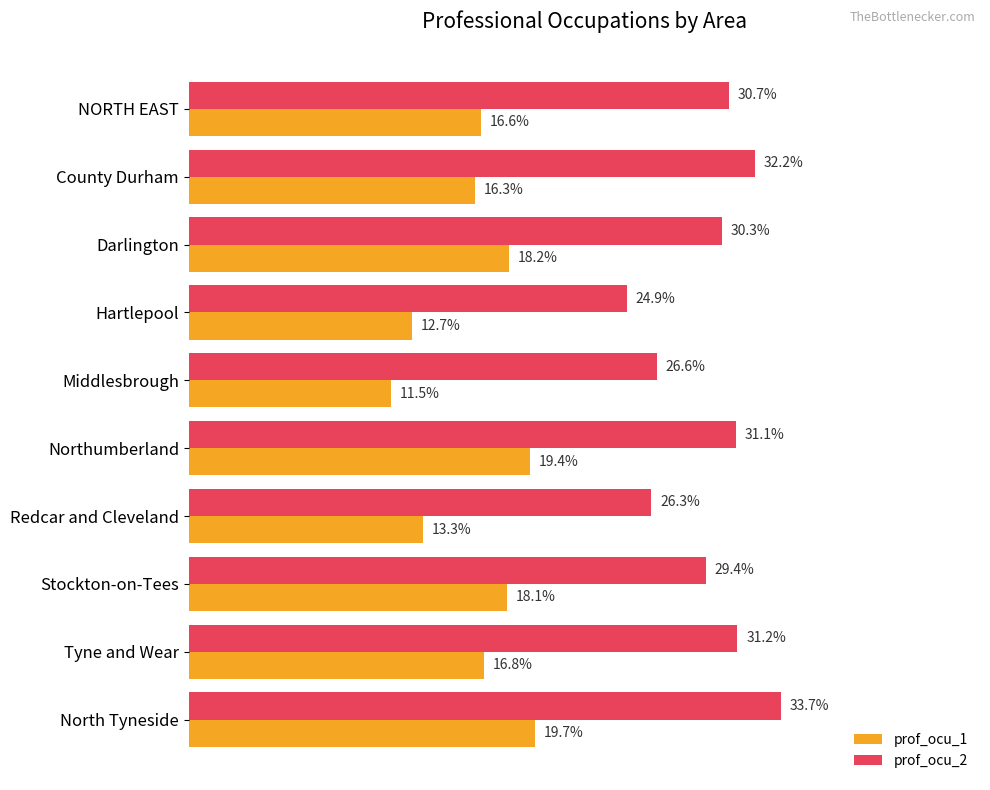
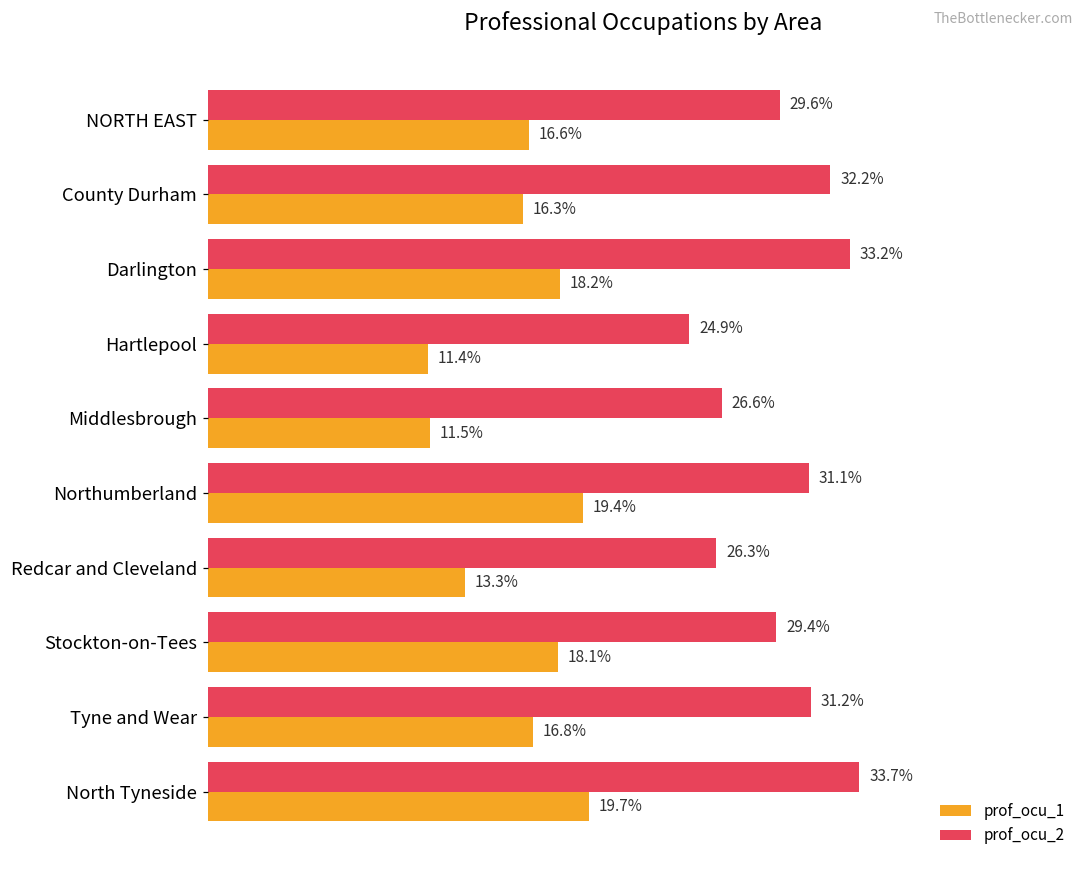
prof_ocu_2, NORTH EAST: 30.7% -> 29.6%
prof_ocu_2, Darlington: 30.3% -> 33.2%
prof_ocu_1, Hartlepool: 12.7% -> 11.4%
